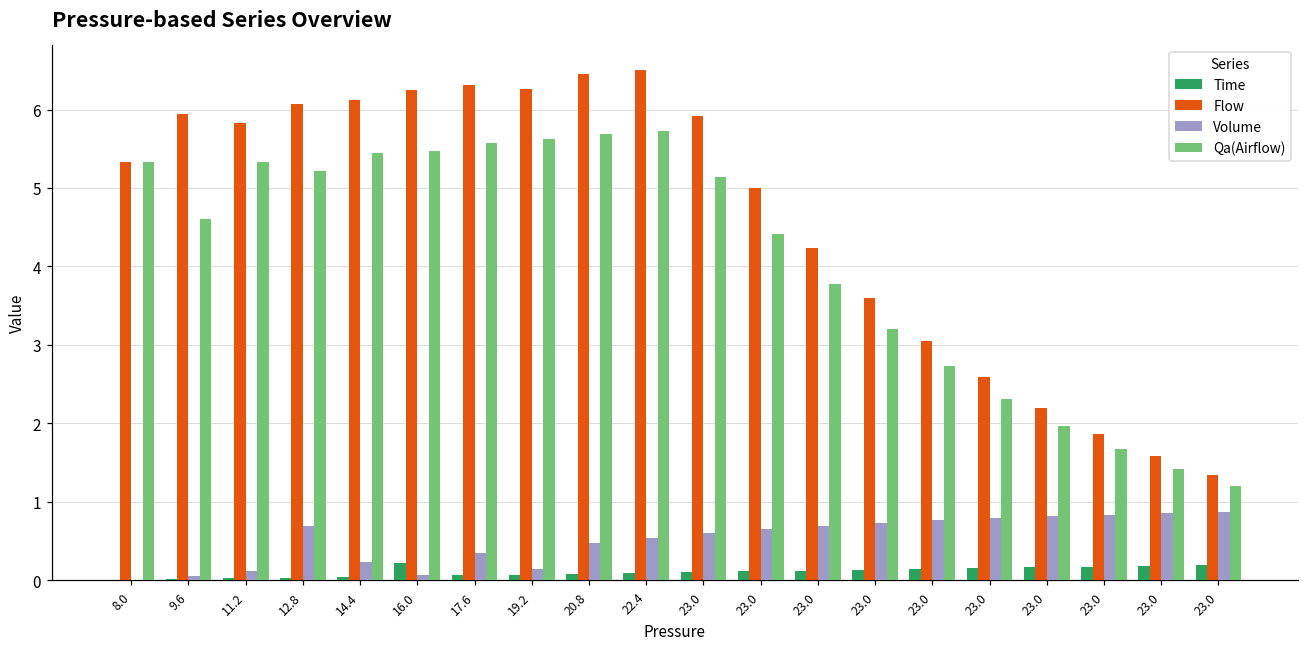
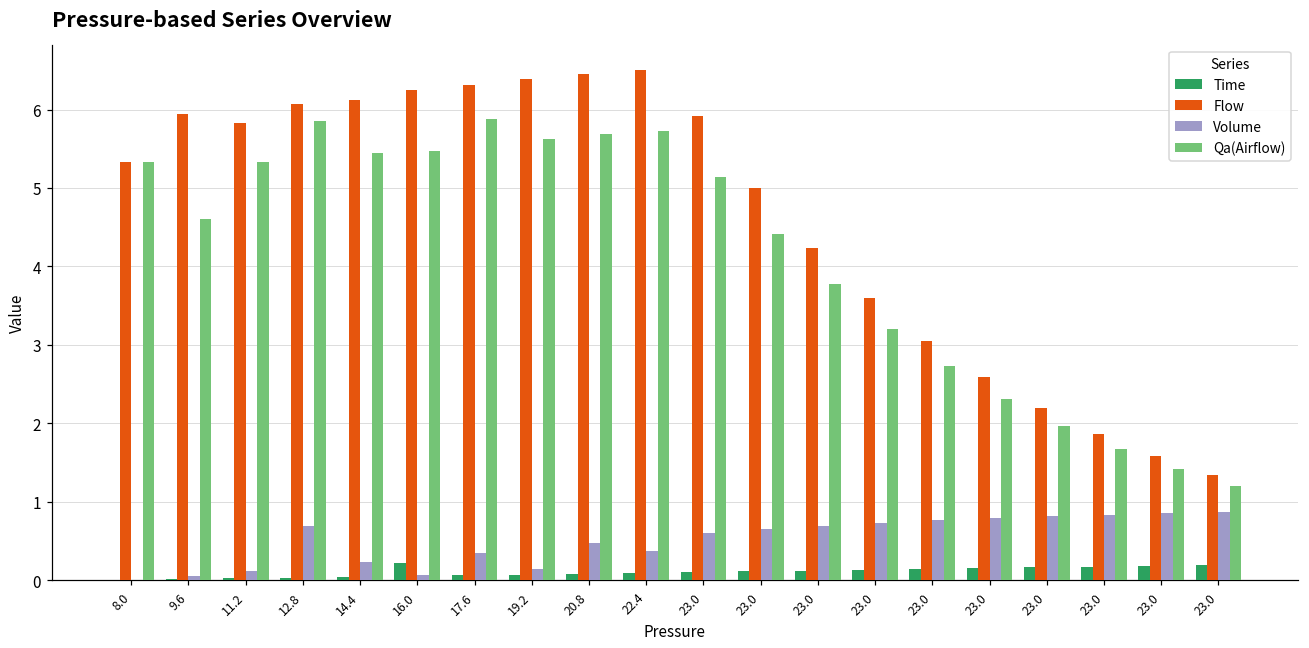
Qa(Airflow), 12.8: 5.2 -> 5.9
Qa(Airflow), 17.6: 5.6 -> 5.9
Flow, 19.2: 6.3 -> 6.4
Volume, 22.4: 0.5 -> 0.4
